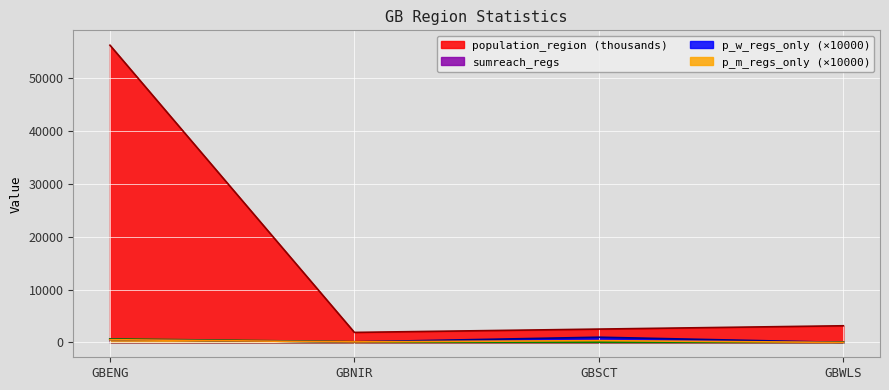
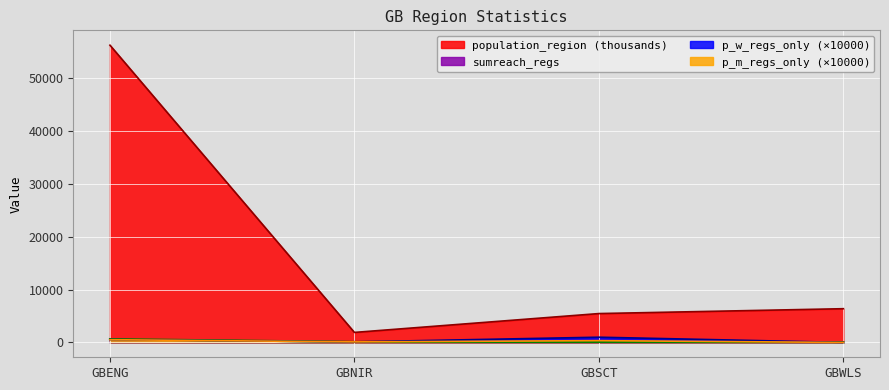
population_region (thousands), GBSCT: 3000 -> 5000
population_region (thousands), GBWLS: 3000 -> 6000
